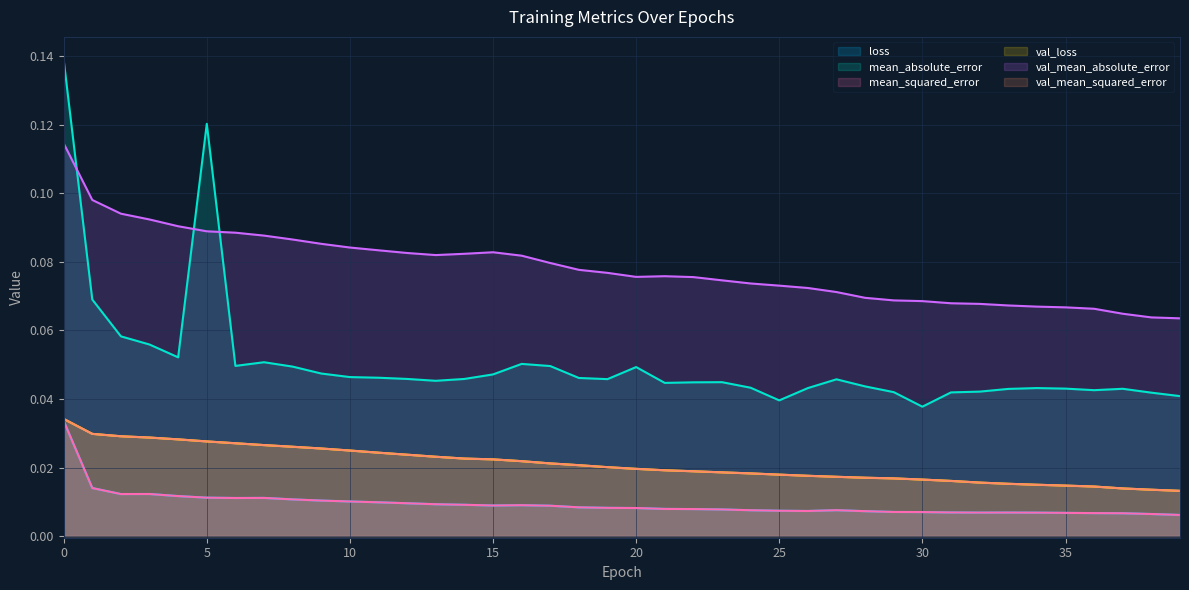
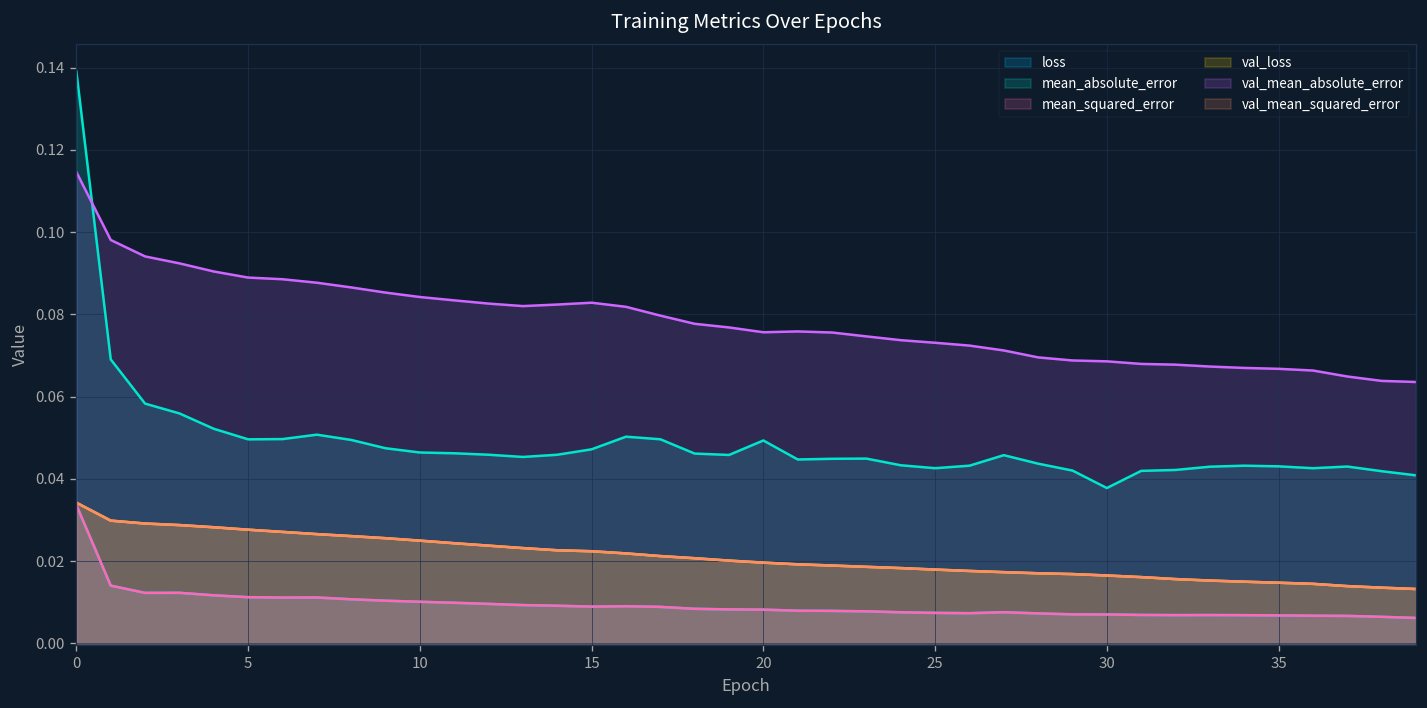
mean_absolute_error, 5: 0.120 -> 0.050
mean_absolute_error, 25: 0.040 -> 0.043
